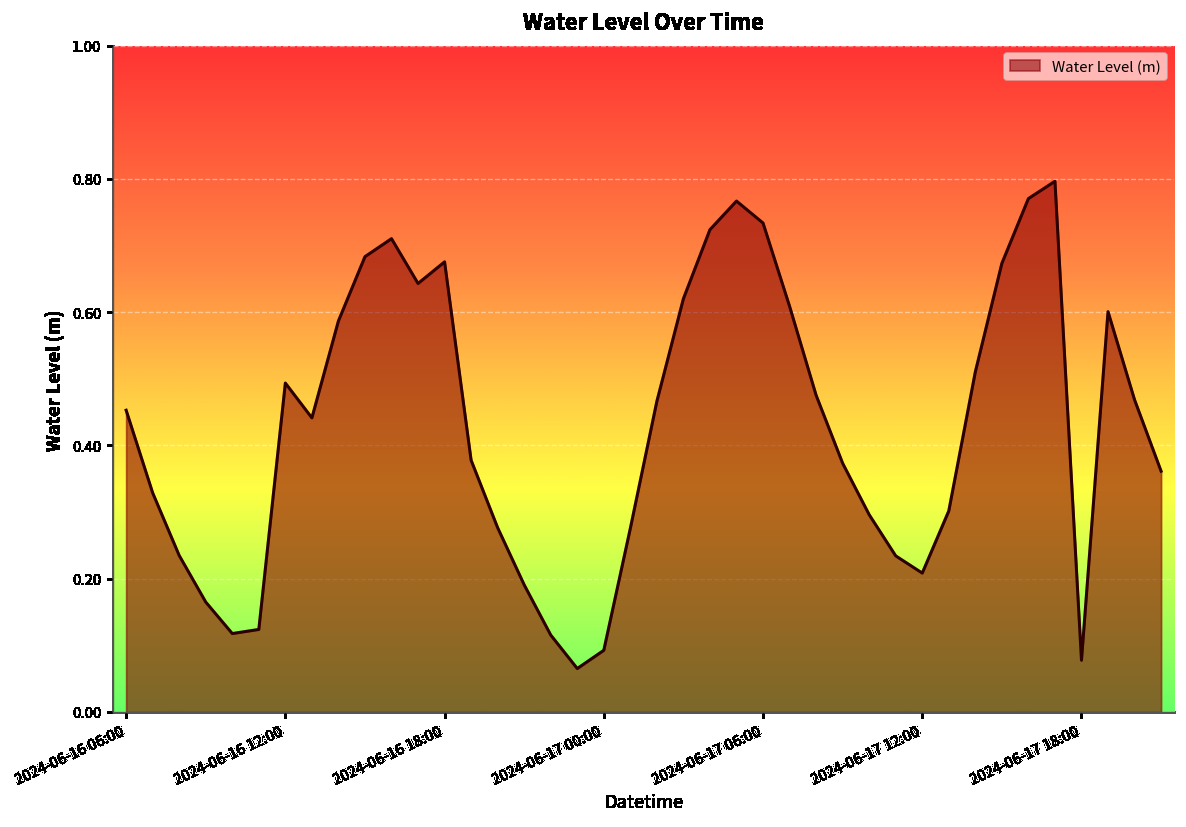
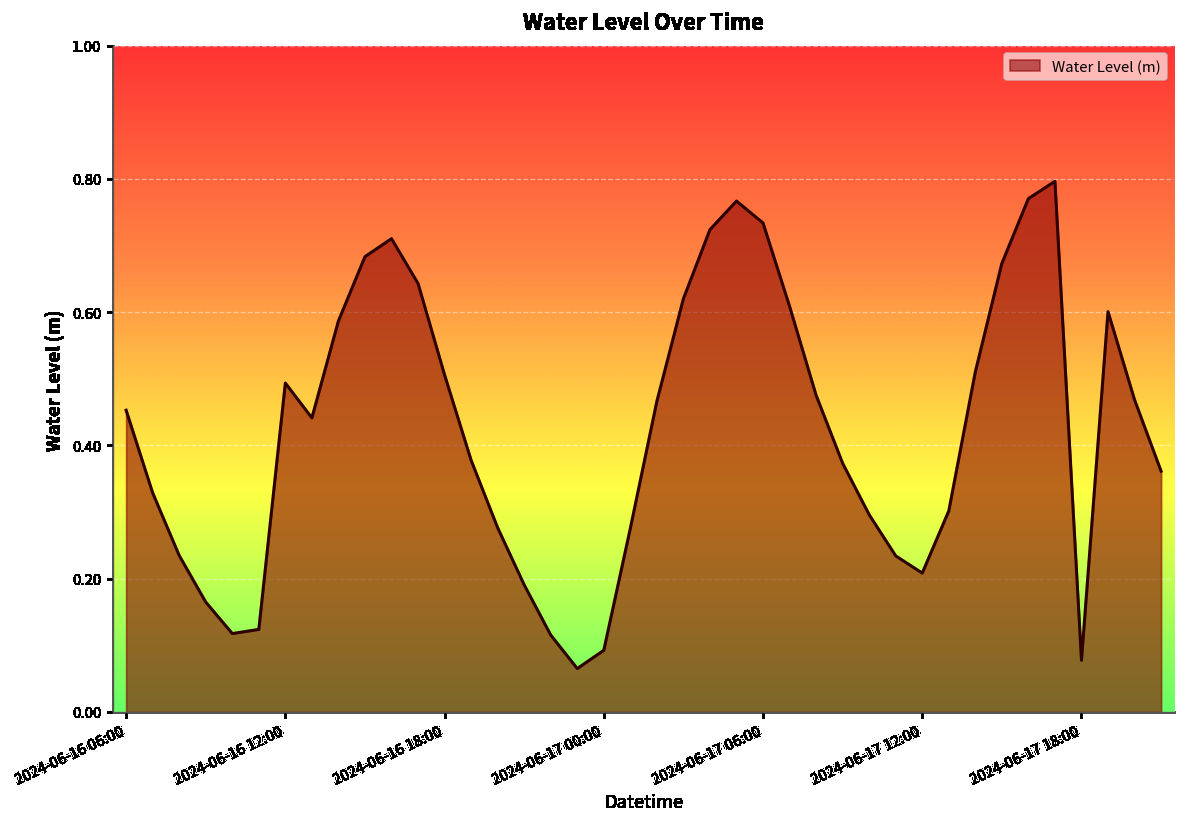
2024-06-16 18:00: 0.68 -> 0.51
